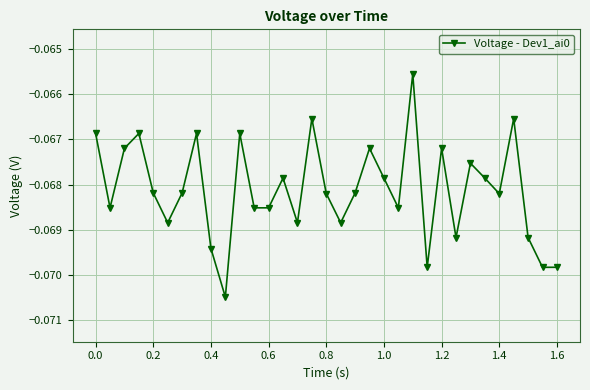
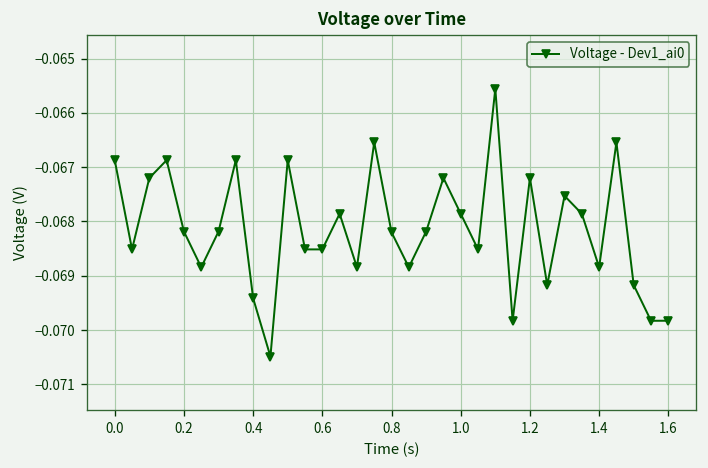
1.4: -0.0682 -> -0.0688
